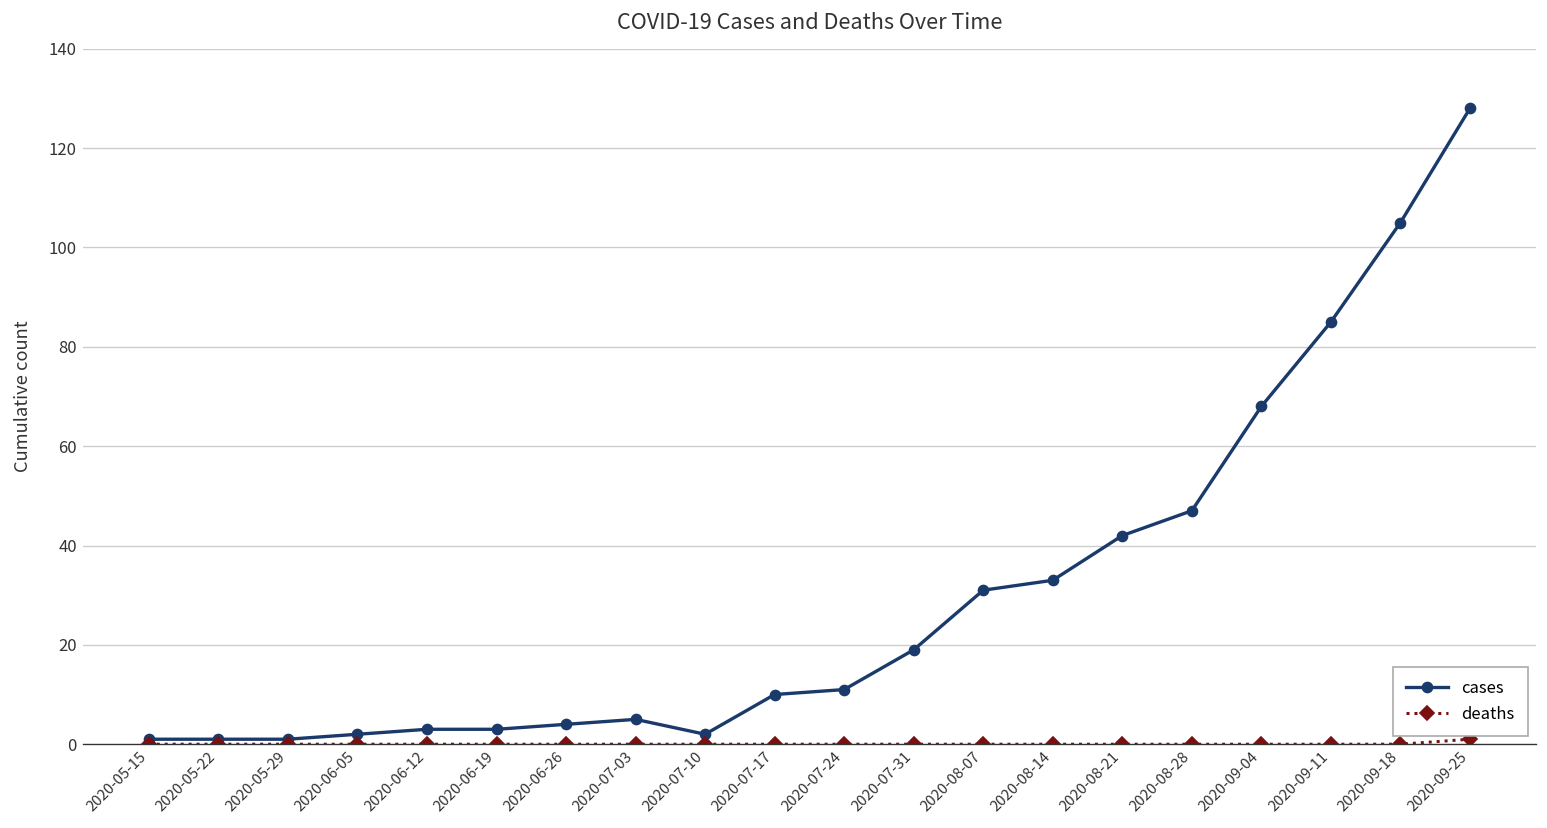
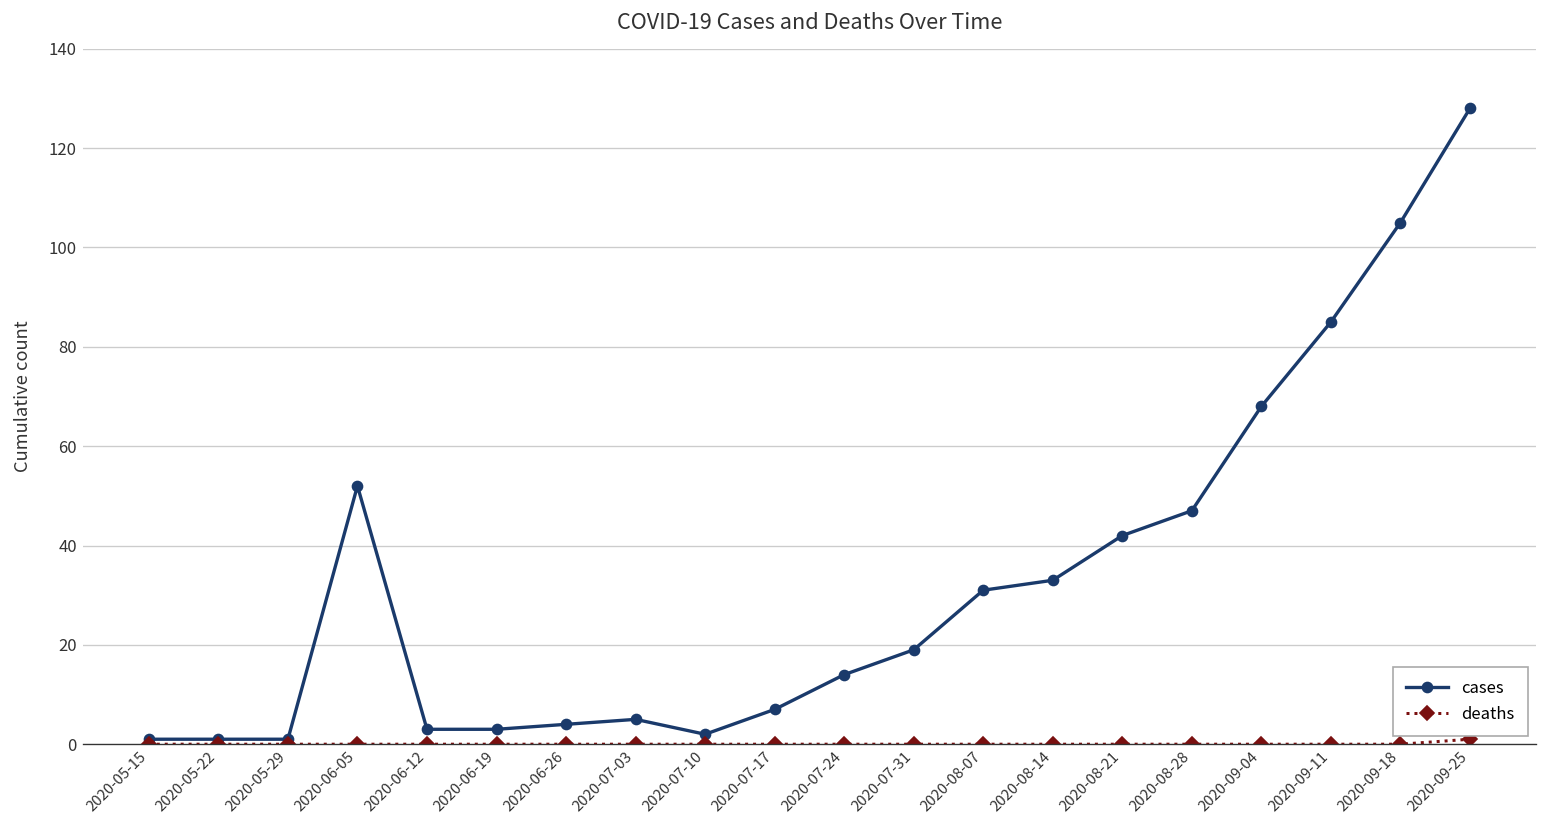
cases, 2020-06-05: 2 -> 52
cases, 2020-07-17: 10 -> 7
cases, 2020-07-24: 11 -> 14
